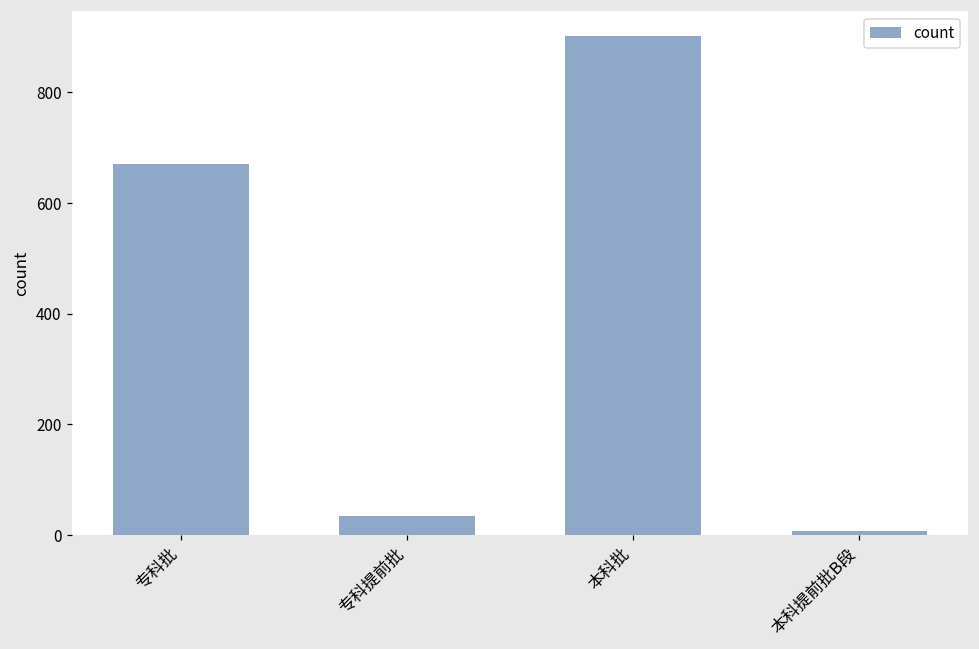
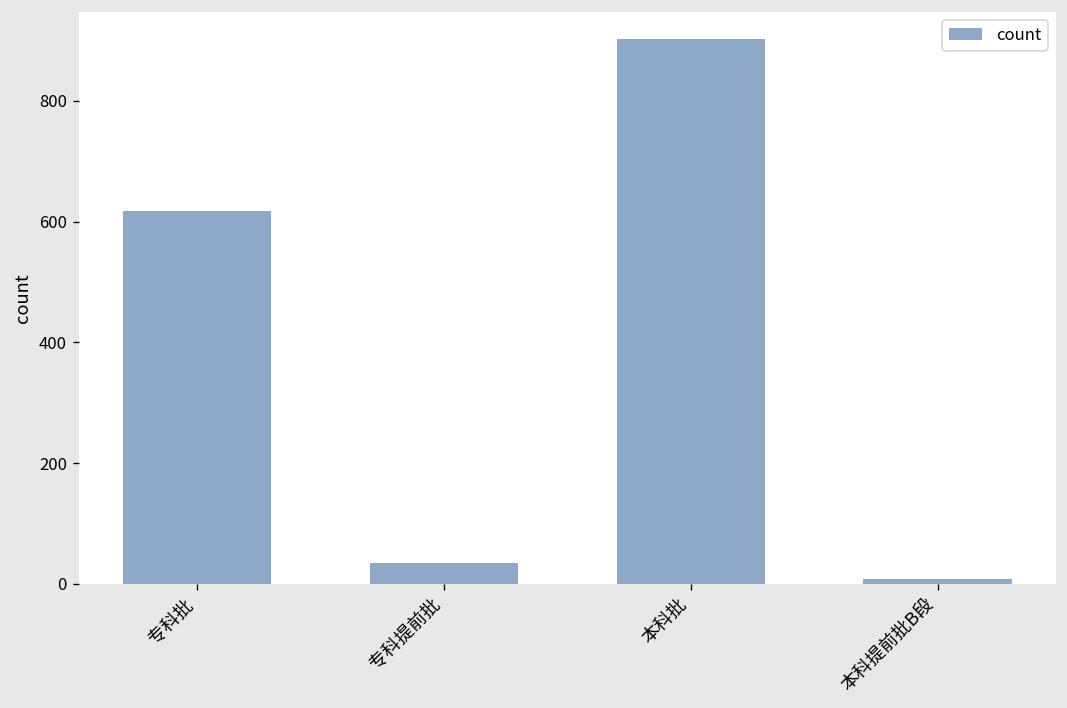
专科批: 670 -> 620
